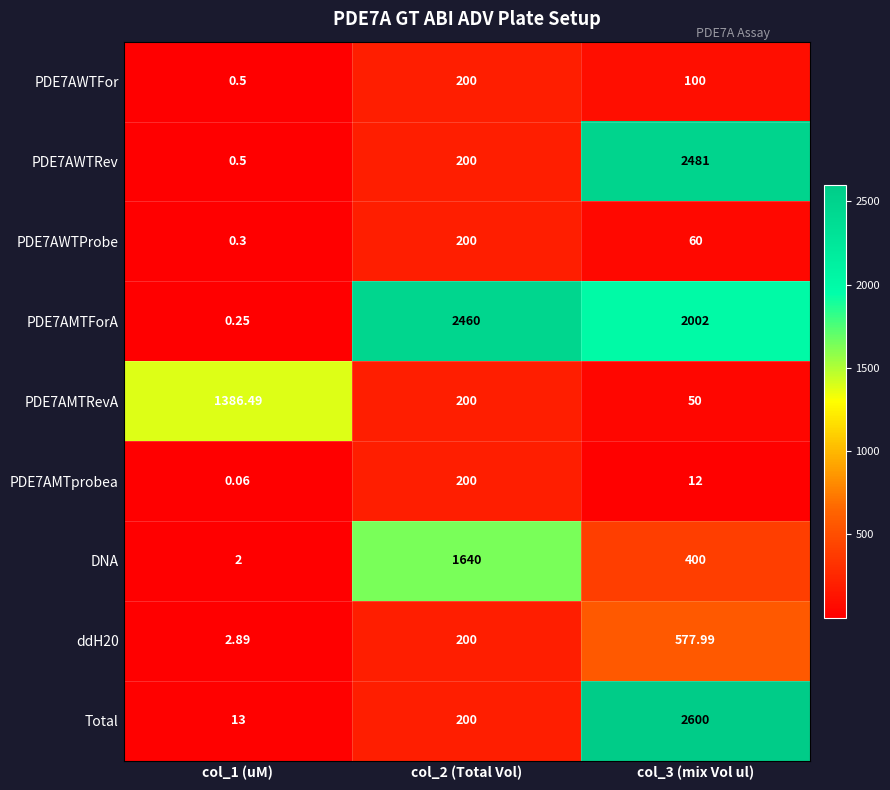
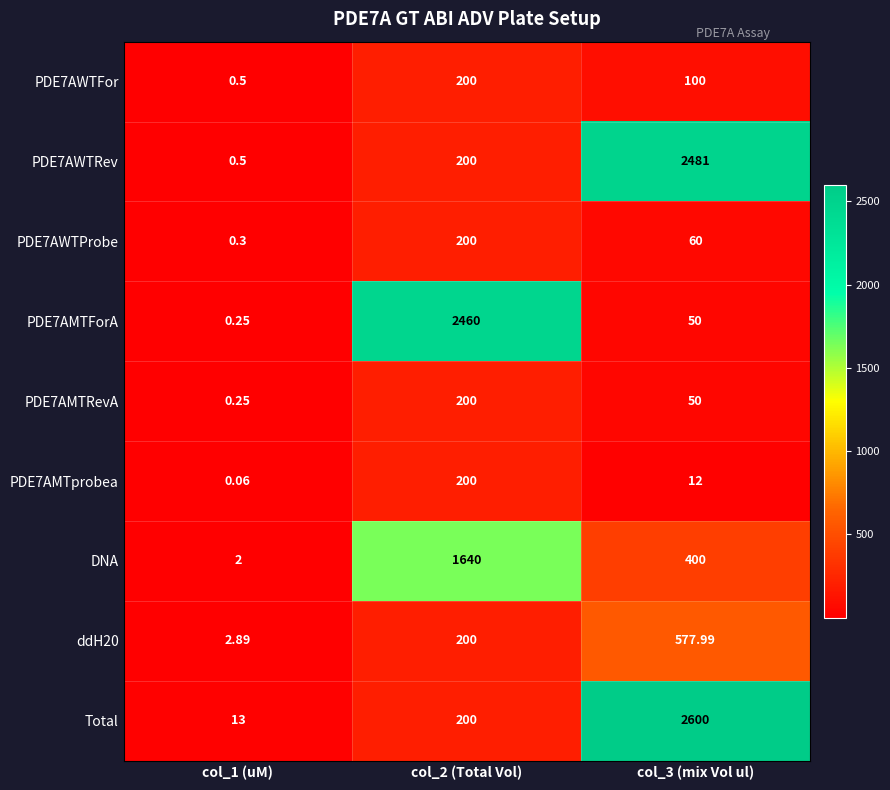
PDE7AMTForA, col_3 (mix Vol ul): 2002 -> 50
PDE7AMTRevA, col_1 (uM): 1386.49 -> 0.25
